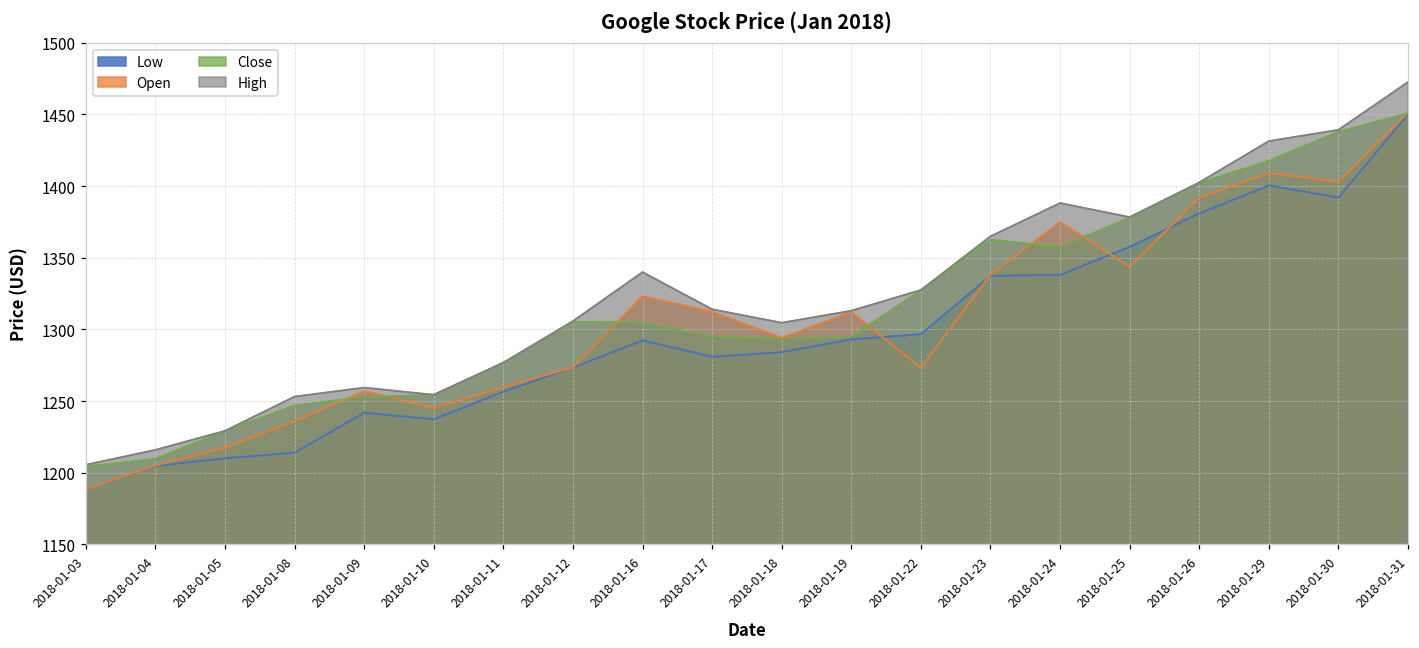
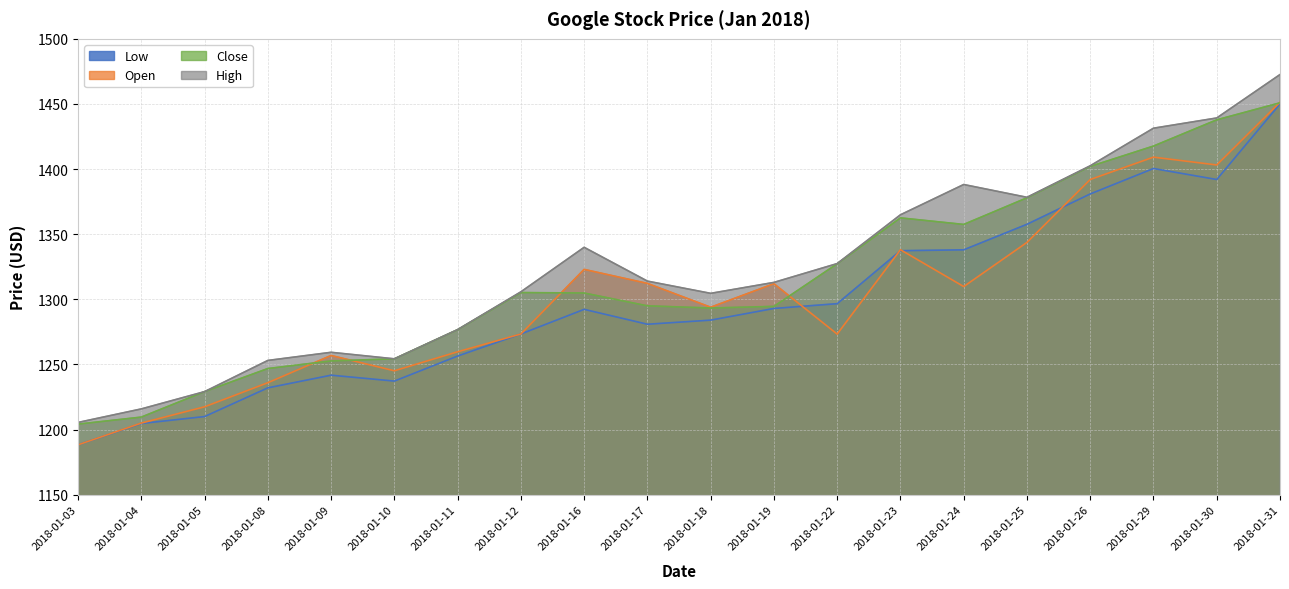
Low, 2018-01-08: 1214 -> 1232
Open, 2018-01-24: 1375 -> 1310
